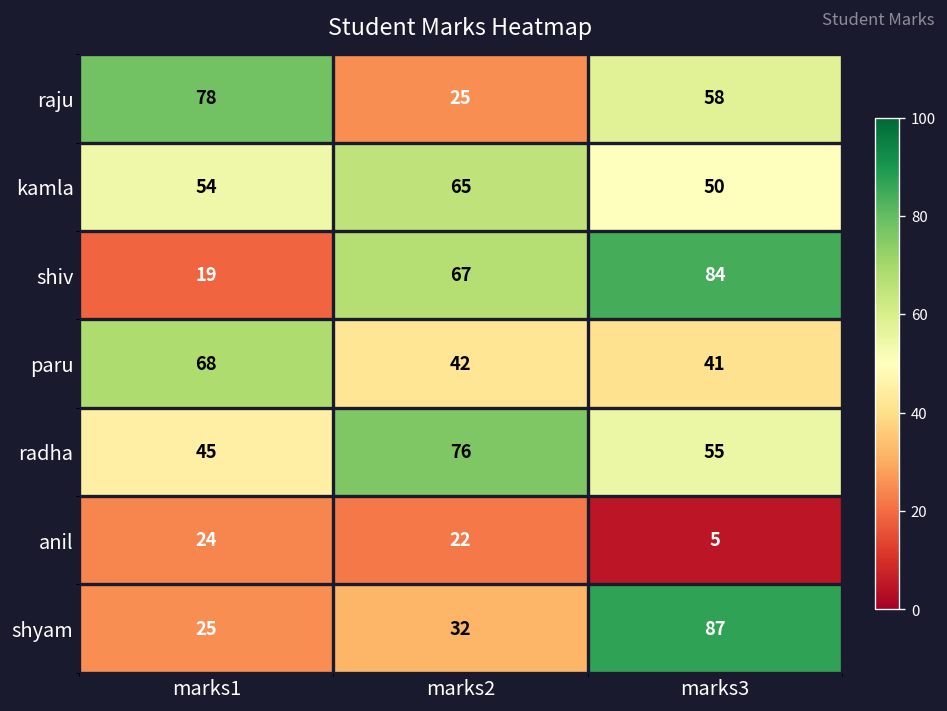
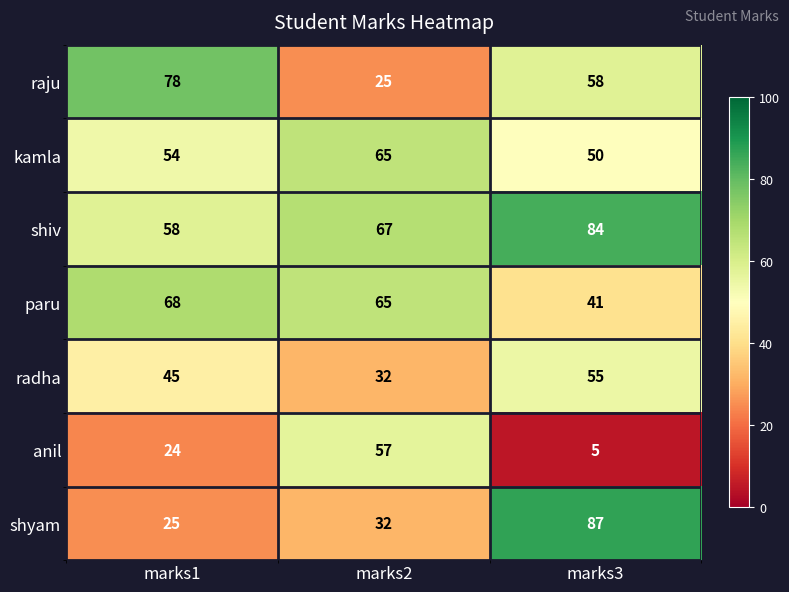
shiv, marks1: 19 -> 58
paru, marks2: 42 -> 65
radha, marks2: 76 -> 32
anil, marks2: 22 -> 57
